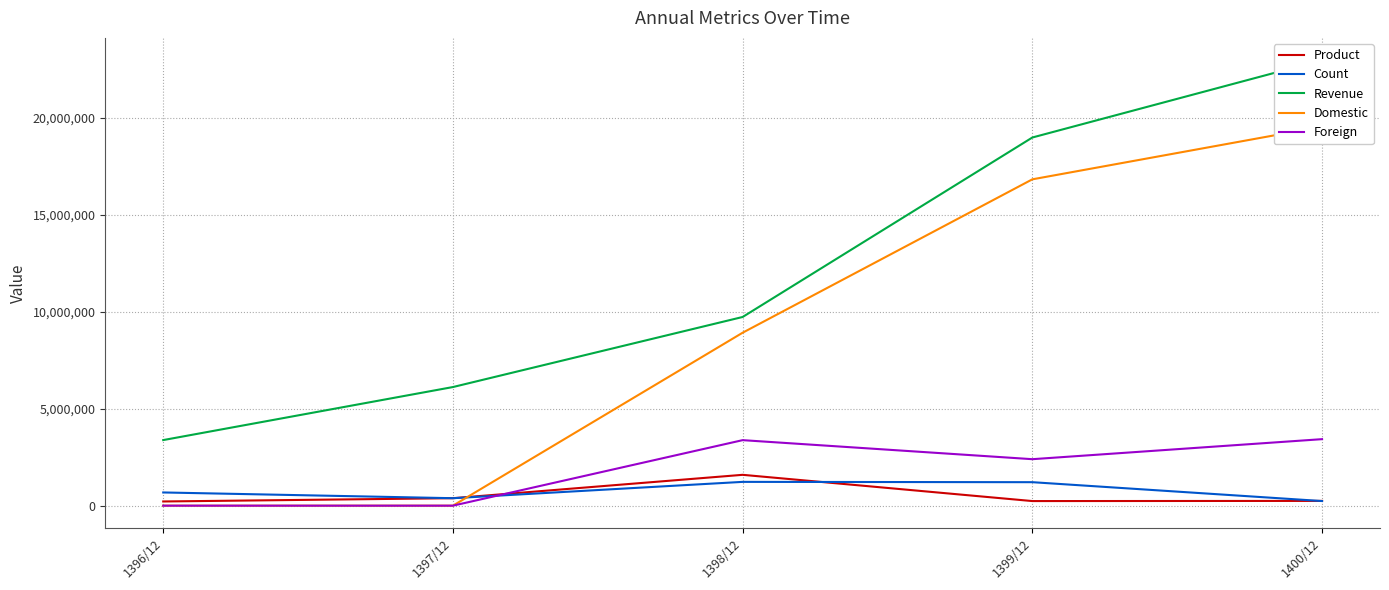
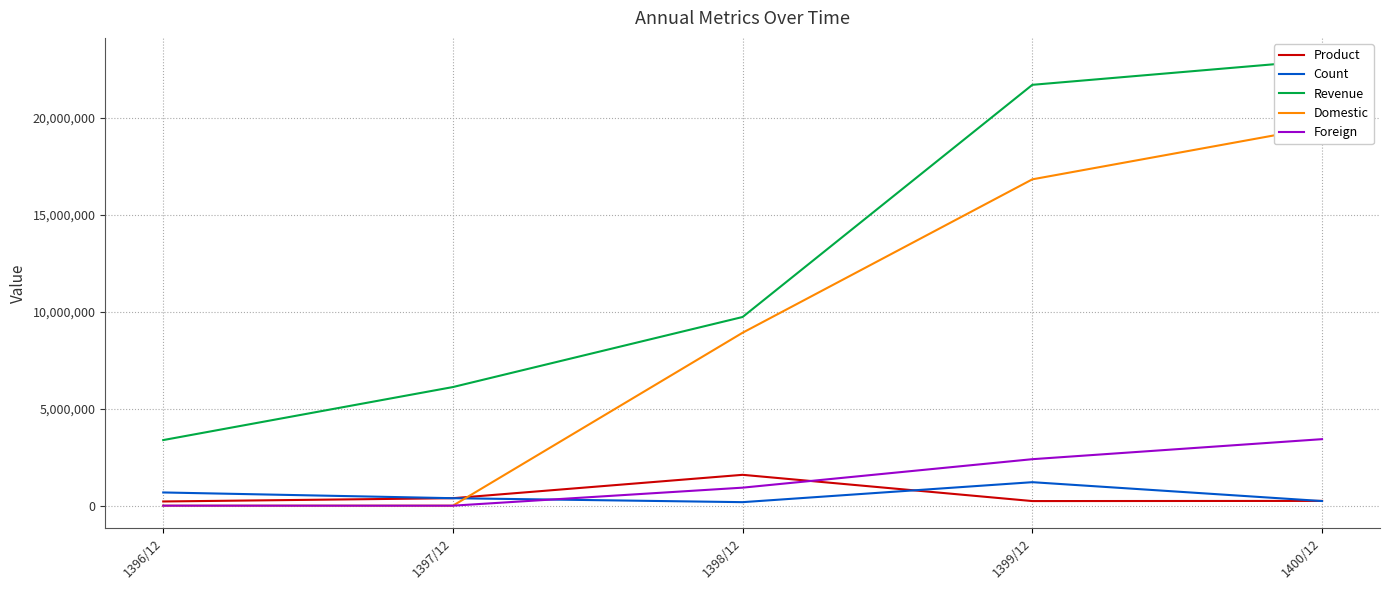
Count, 1398/12: 1,200,000 -> 200,000
Foreign, 1398/12: 3,400,000 -> 900,000
Revenue, 1399/12: 19,000,000 -> 21,700,000
